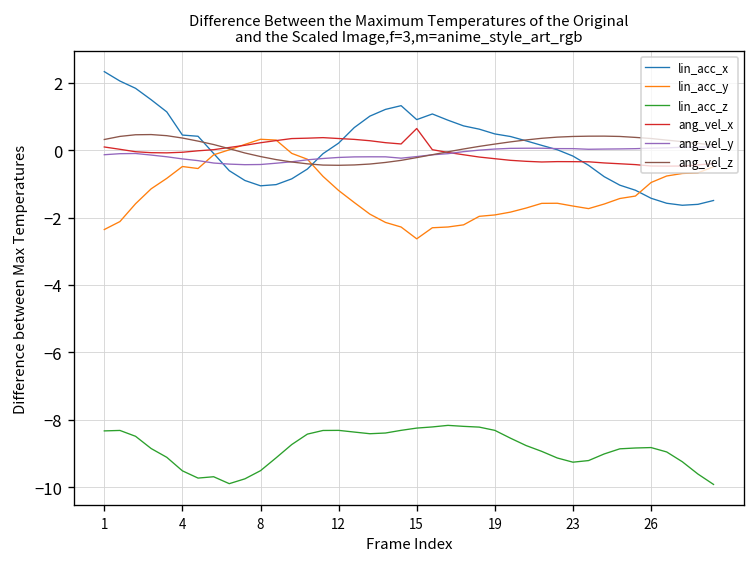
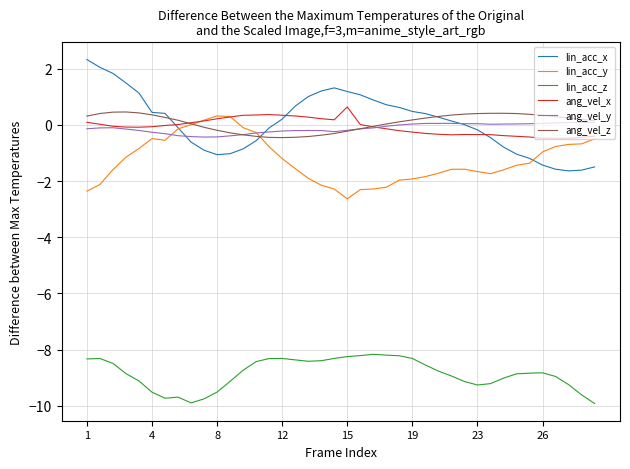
lin_acc_x, 15: 0.9 -> 1.2
